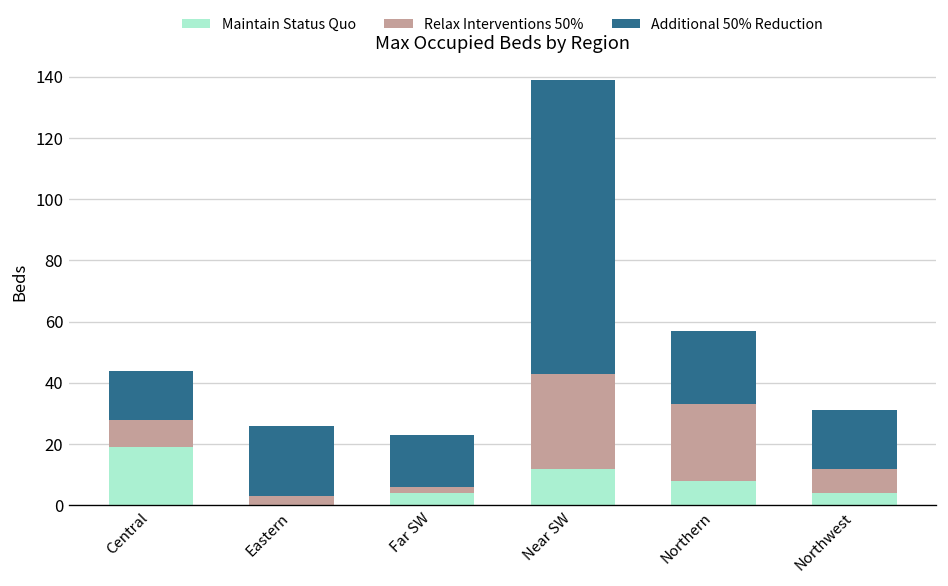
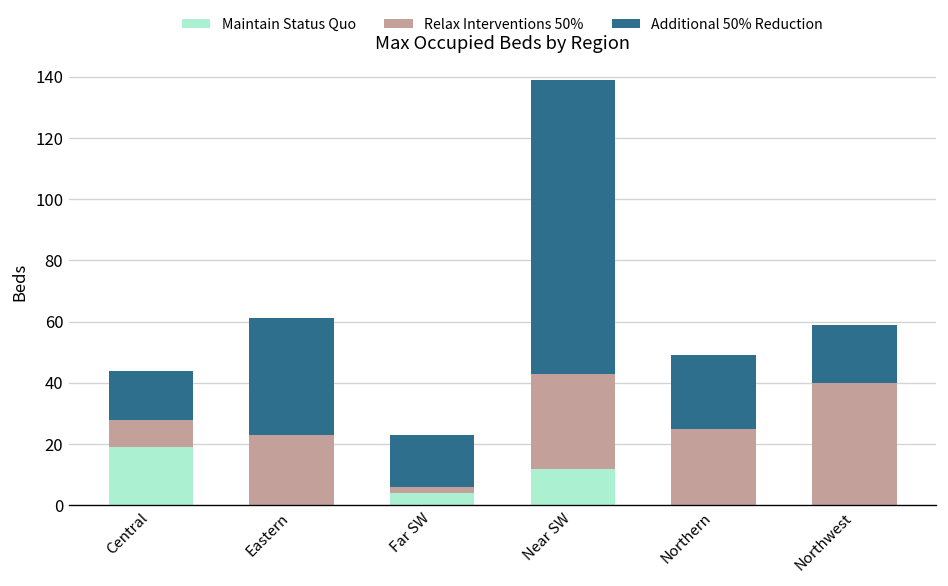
Relax Interventions 50%, Eastern: 3 -> 23
Additional 50% Reduction, Eastern: 23 -> 38
Maintain Status Quo, Northern: 8 -> 0
Maintain Status Quo, Northwest: 4 -> 0
Relax Interventions 50%, Northwest: 8 -> 40
